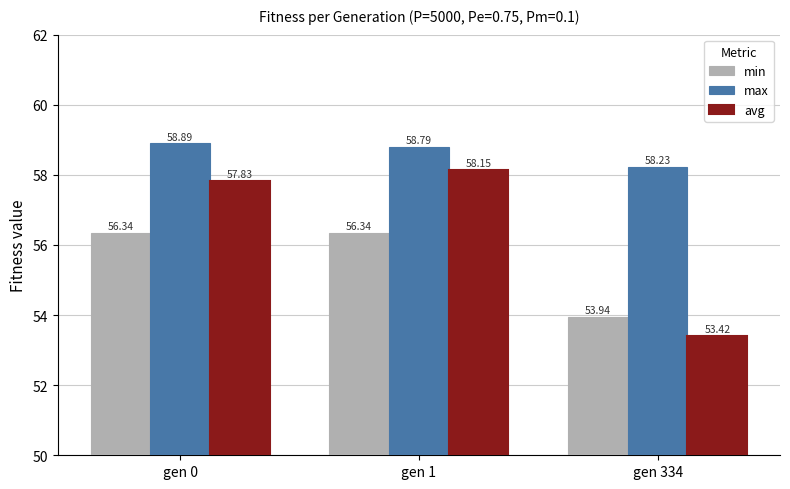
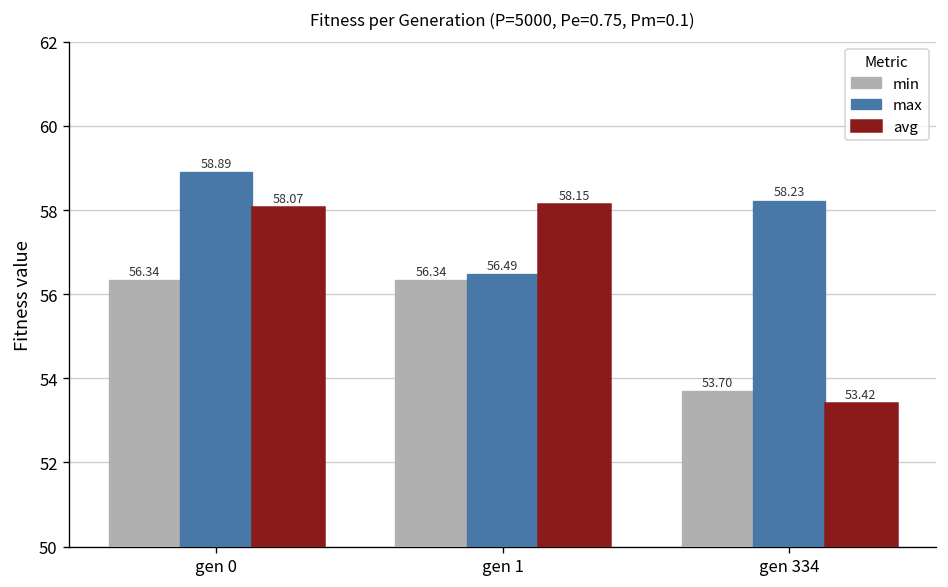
avg, gen 0: 57.83 -> 58.07
max, gen 1: 58.79 -> 56.49
min, gen 334: 53.94 -> 53.70
